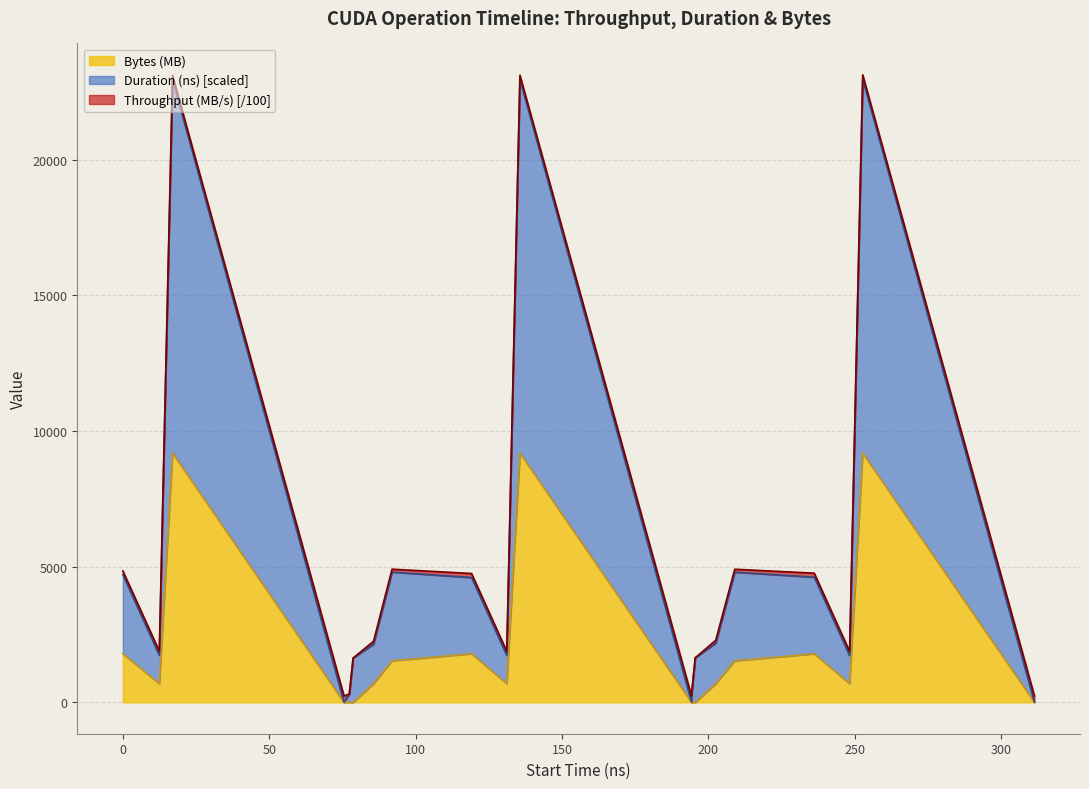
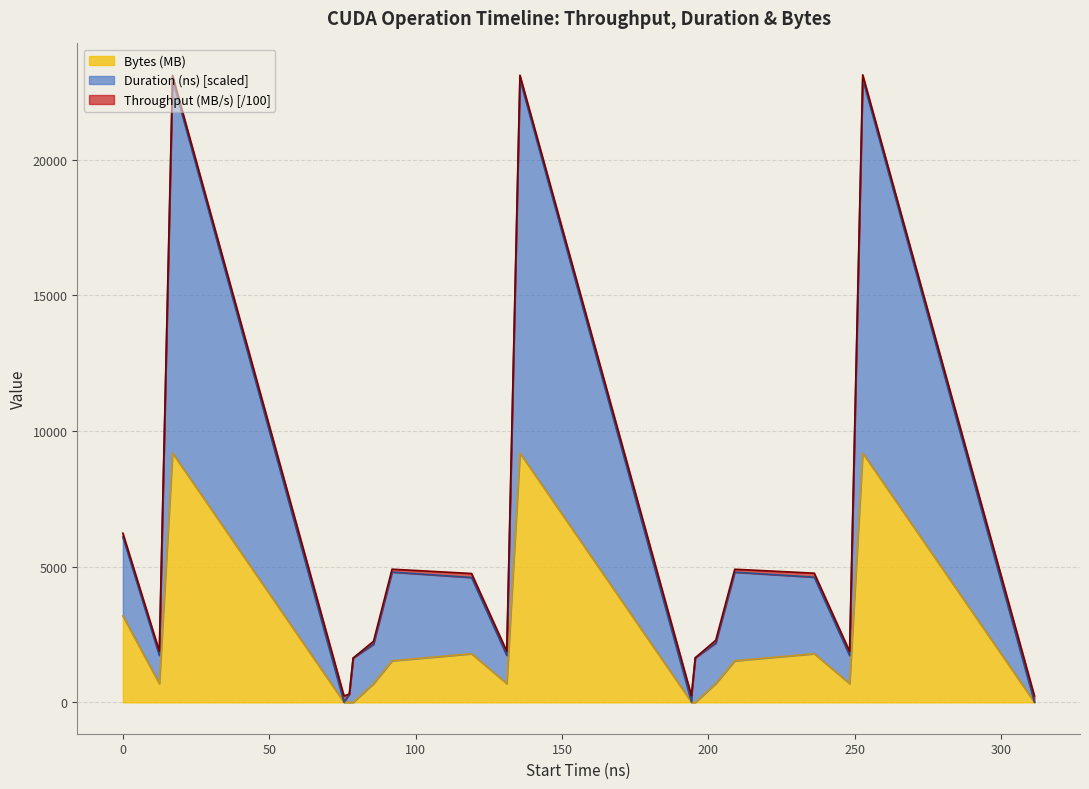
Bytes (MB), 0: 1800 -> 3200
